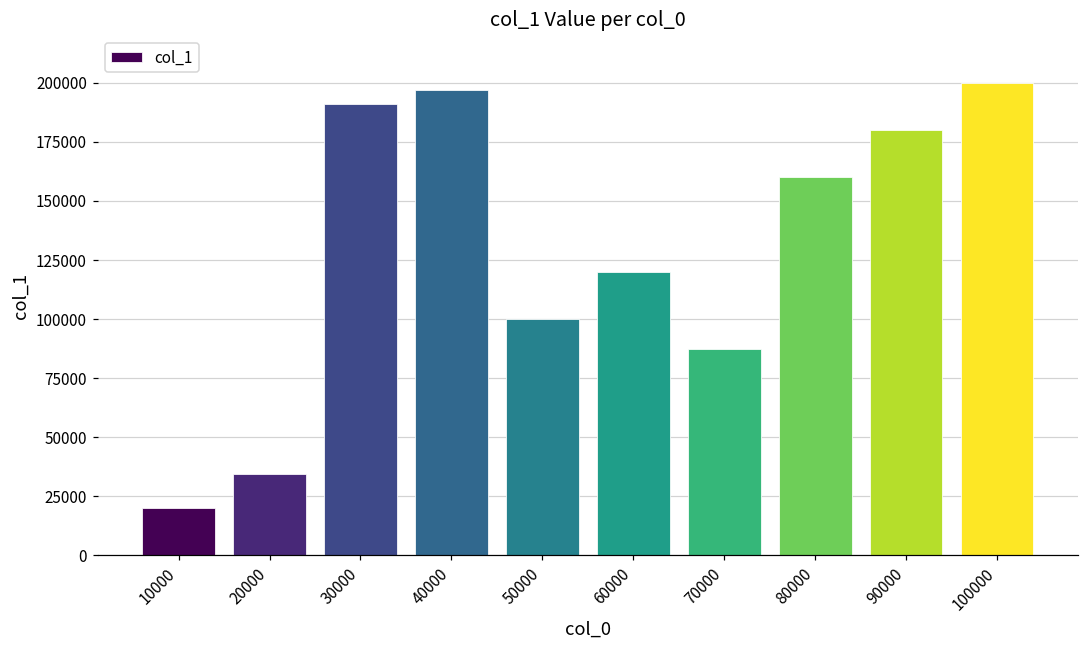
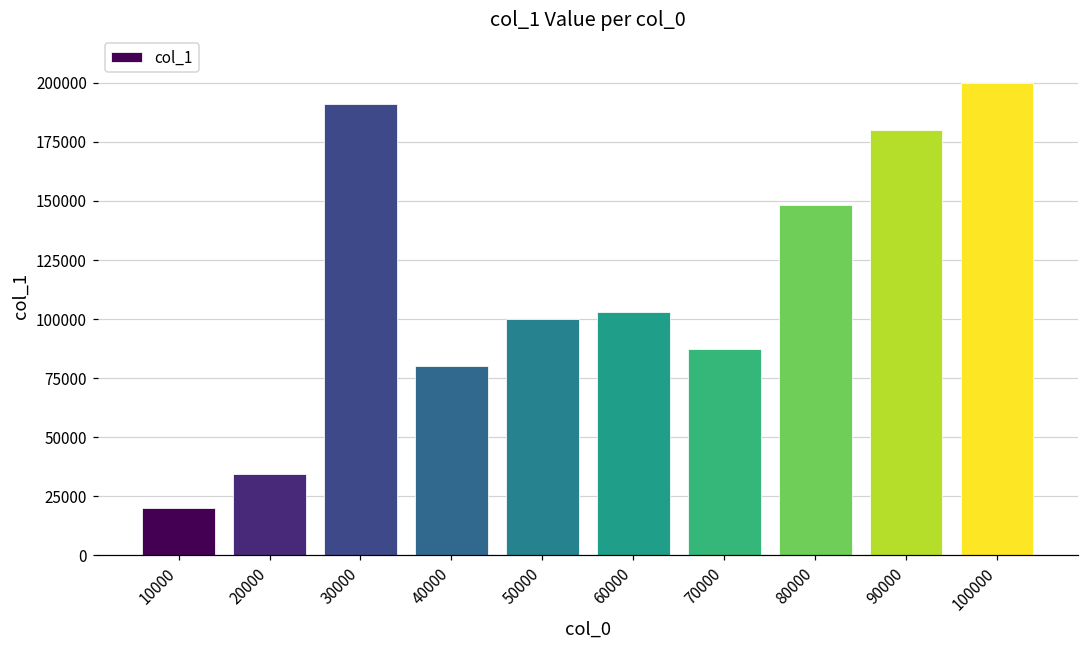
40000: 197000 -> 80000
60000: 120000 -> 103000
80000: 160000 -> 148000
